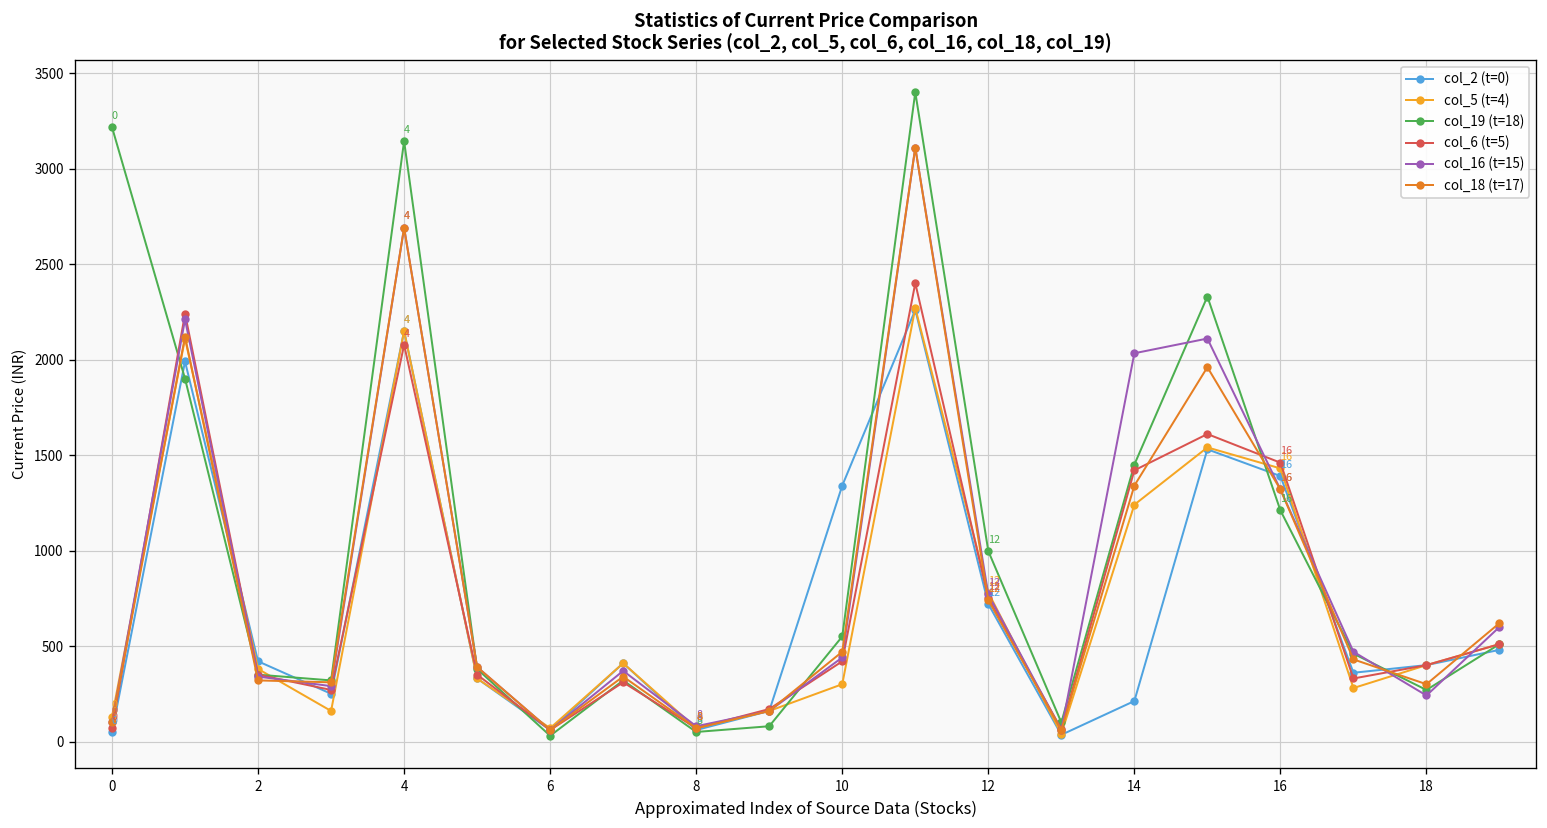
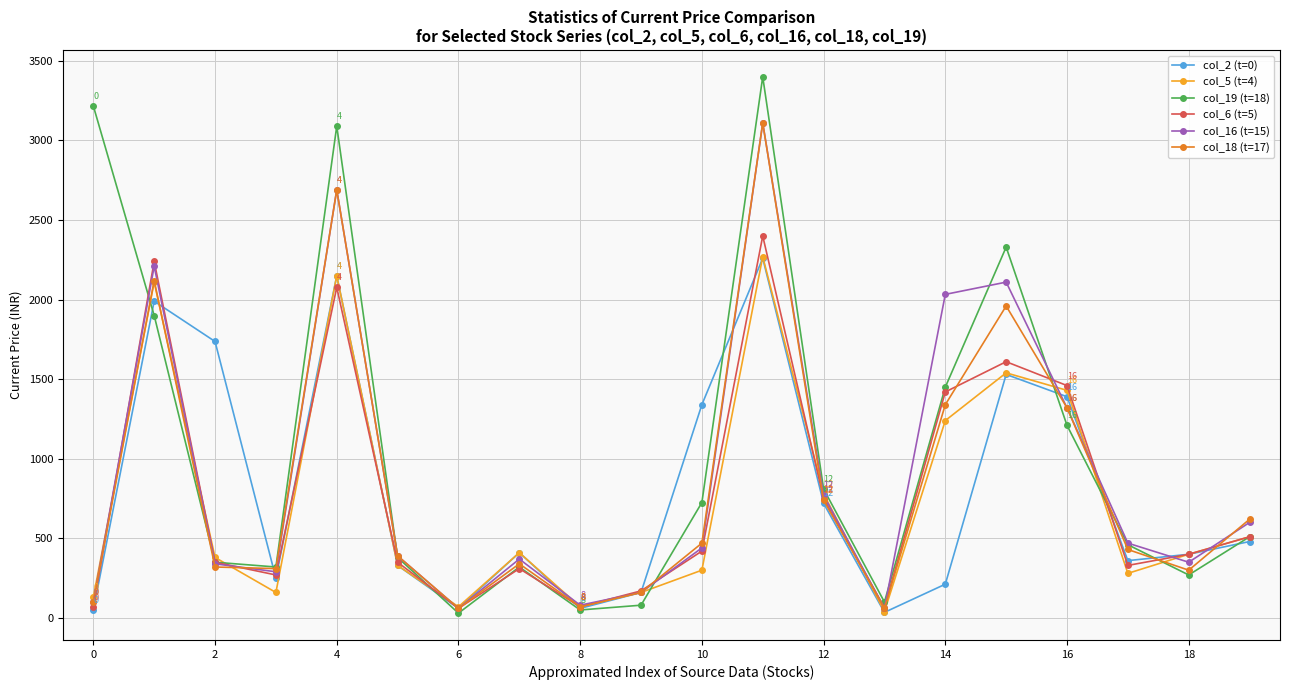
col_2 (t=0), 2: 420 -> 1740
col_19 (t=18), 4: 3140 -> 3090
col_19 (t=18), 10: 550 -> 730
col_19 (t=18), 12: 1000 -> 810
col_16 (t=15), 18: 240 -> 350
